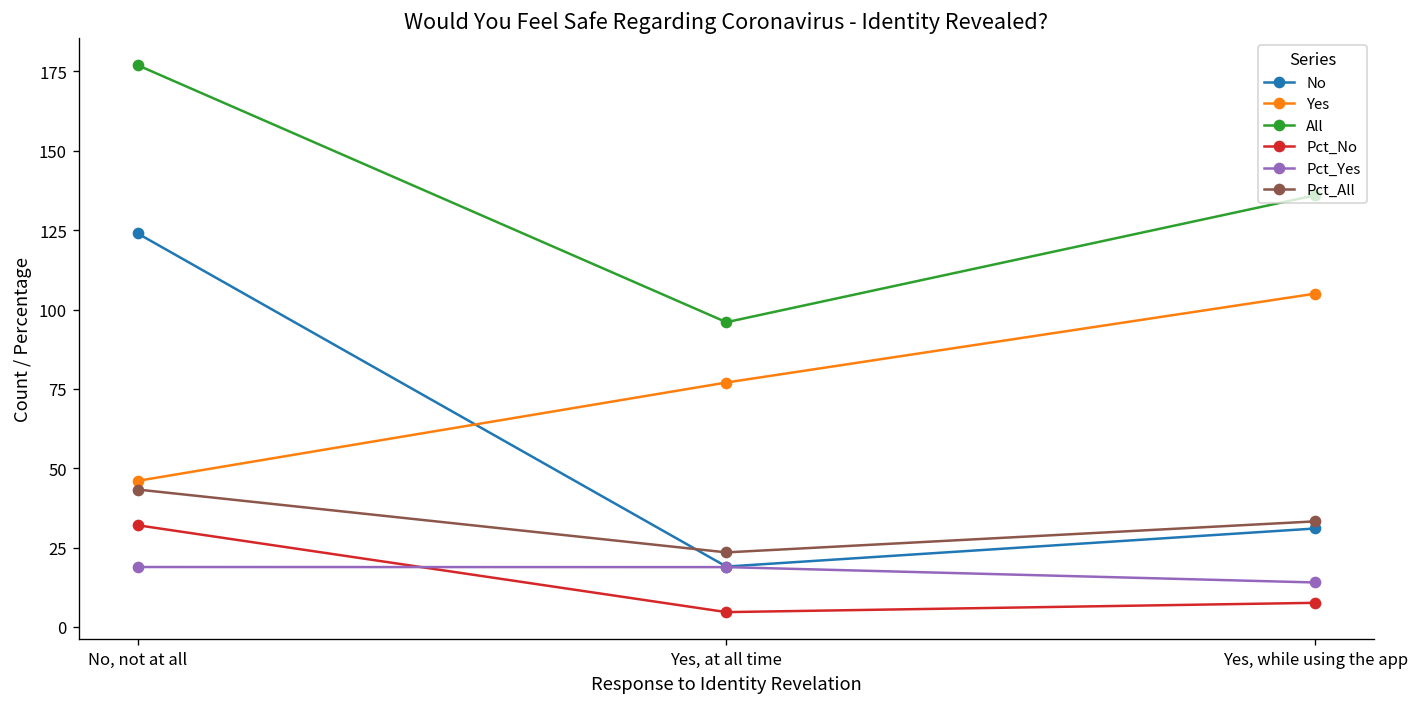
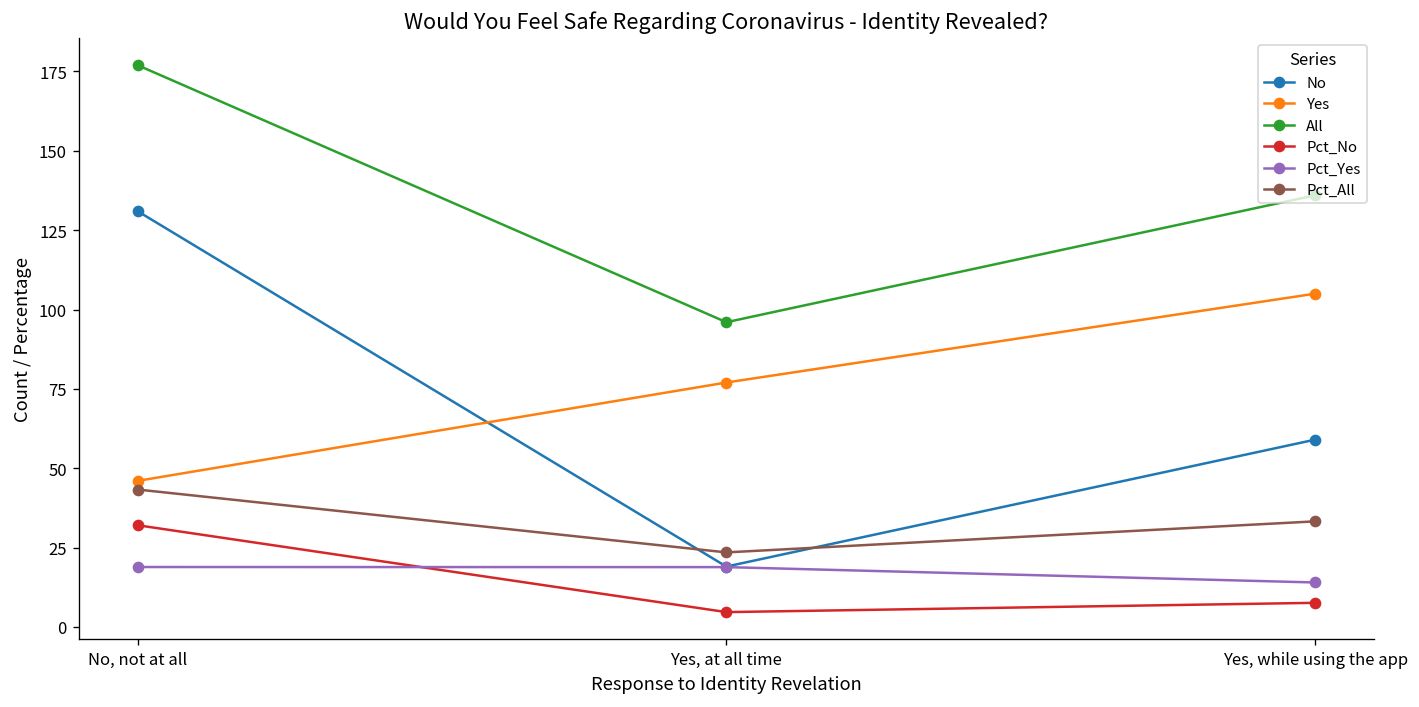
No, No, not at all: 124 -> 131
No, Yes, while using the app: 31 -> 59
